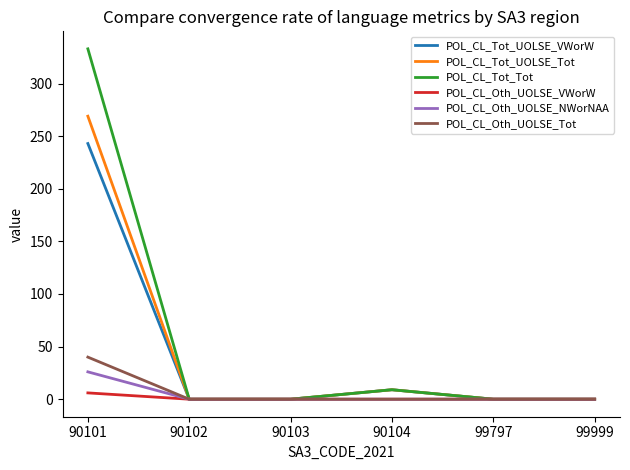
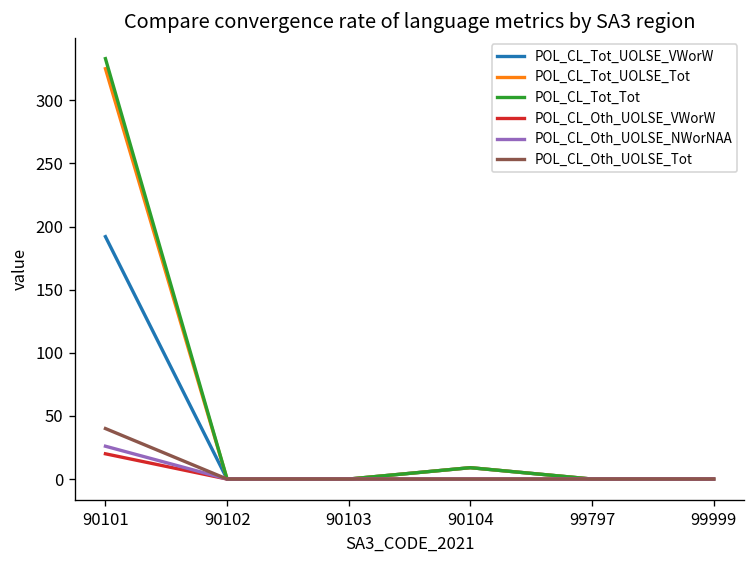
POL_CL_Tot_UOLSE_VWorW, 90101: 243 -> 192
POL_CL_Tot_UOLSE_Tot, 90101: 269 -> 325
POL_CL_Oth_UOLSE_VWorW, 90101: 6 -> 20
